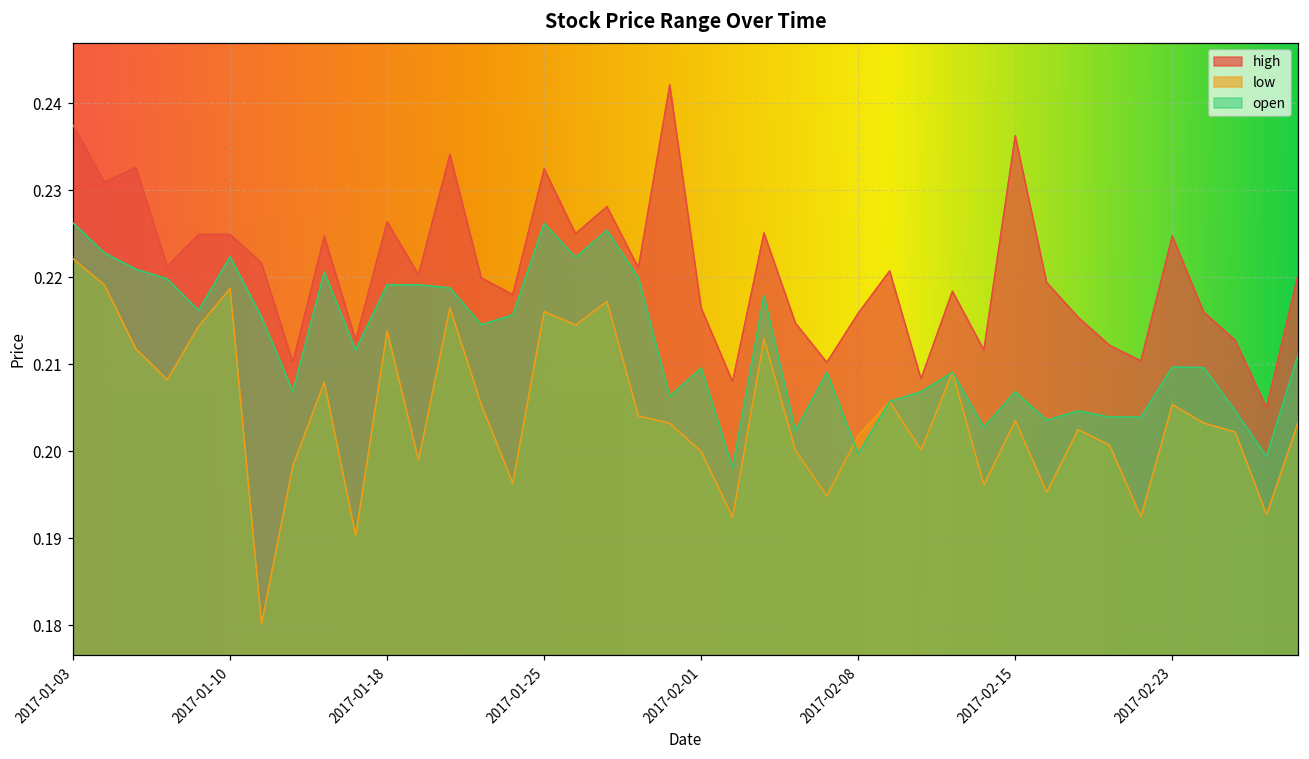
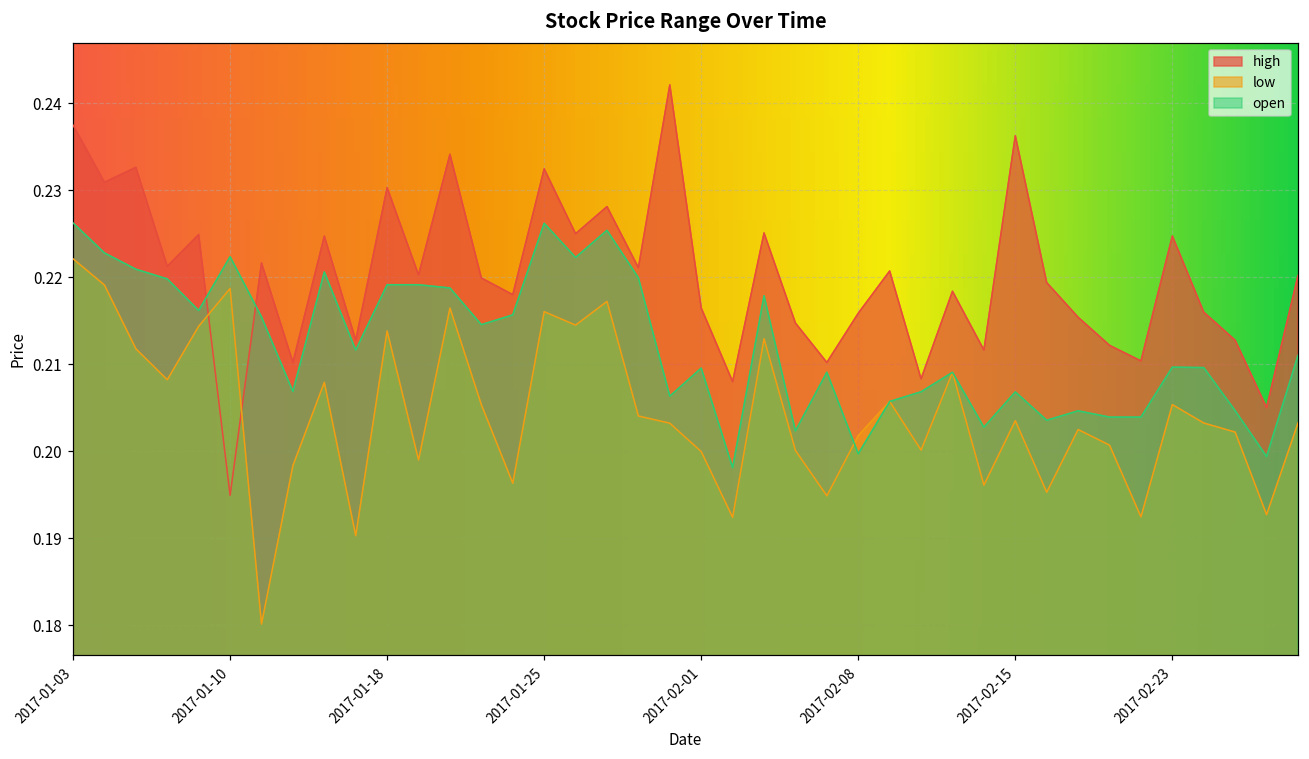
high, 2017-01-10: 0.225 -> 0.195
high, 2017-01-18: 0.226 -> 0.230
